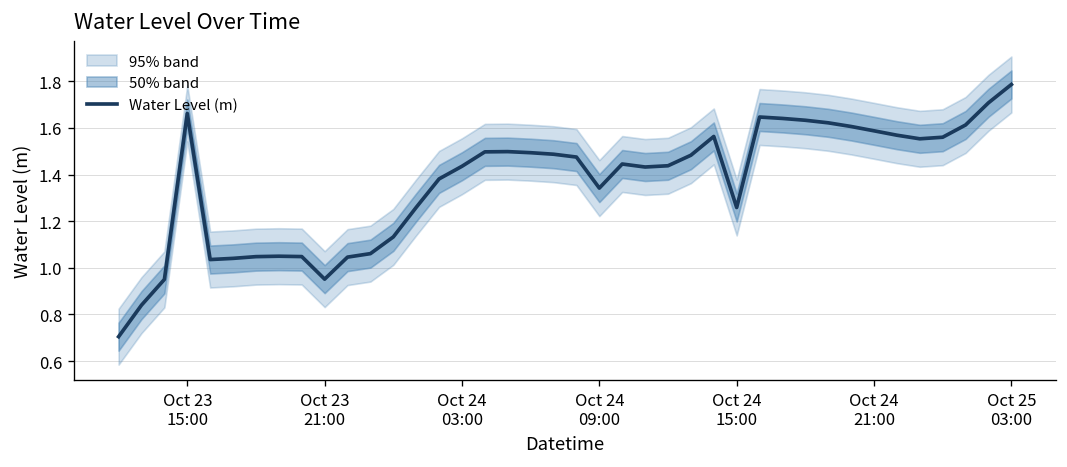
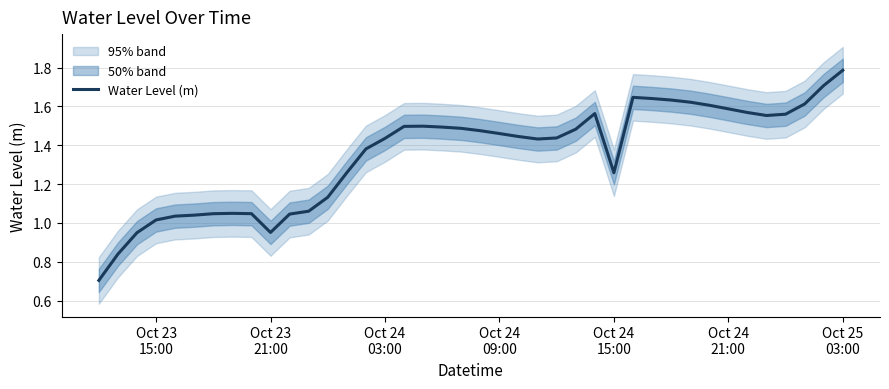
Water Level (m), Oct 23 15:00: 1.66 -> 1.02
Water Level (m), Oct 24 09:00: 1.34 -> 1.46
